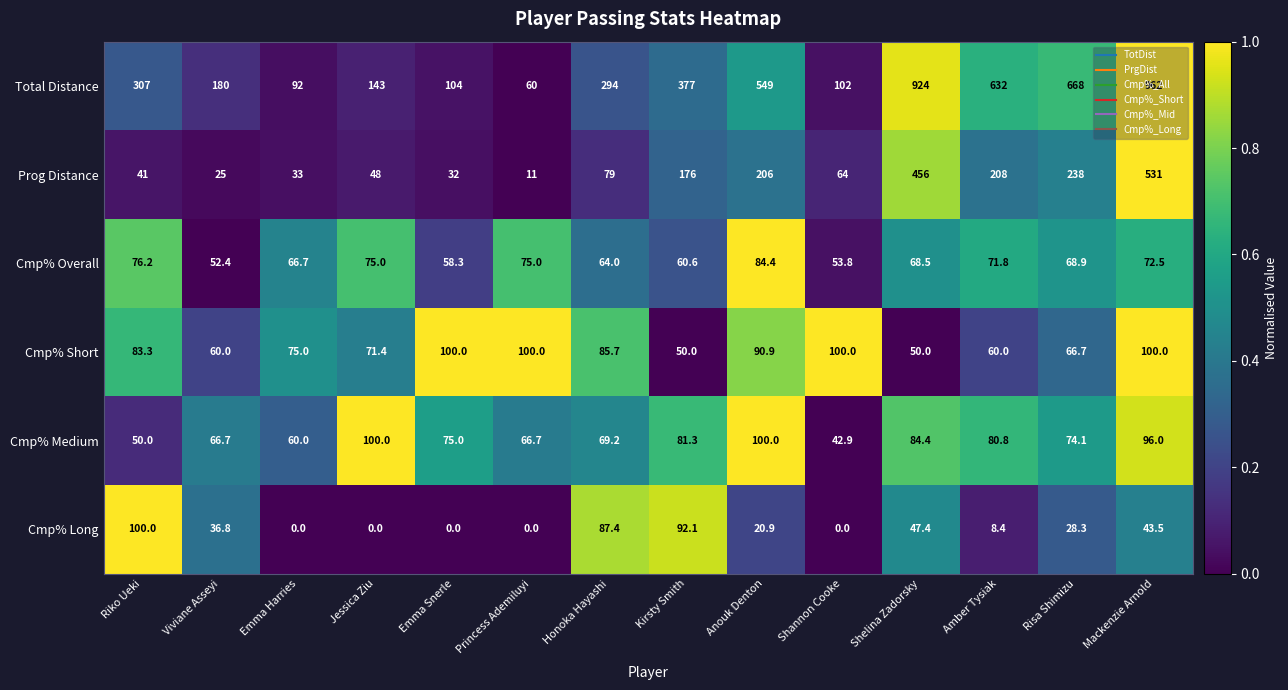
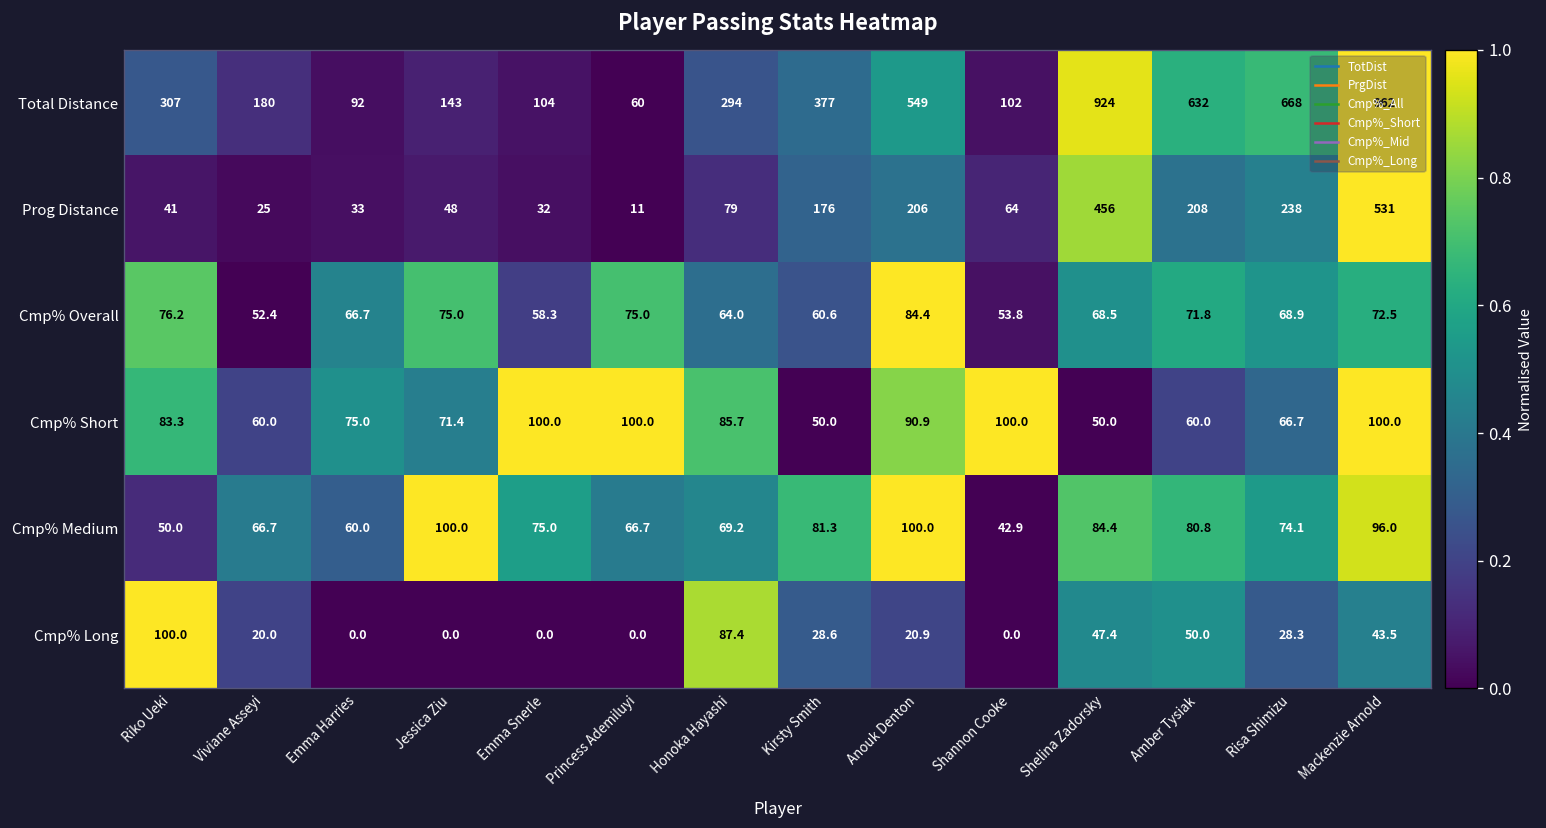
Cmp% Long, Viviane Asseyi: 36.8 -> 20.0
Cmp% Long, Kirsty Smith: 92.1 -> 28.6
Cmp% Long, Amber Tysiak: 8.4 -> 50.0
